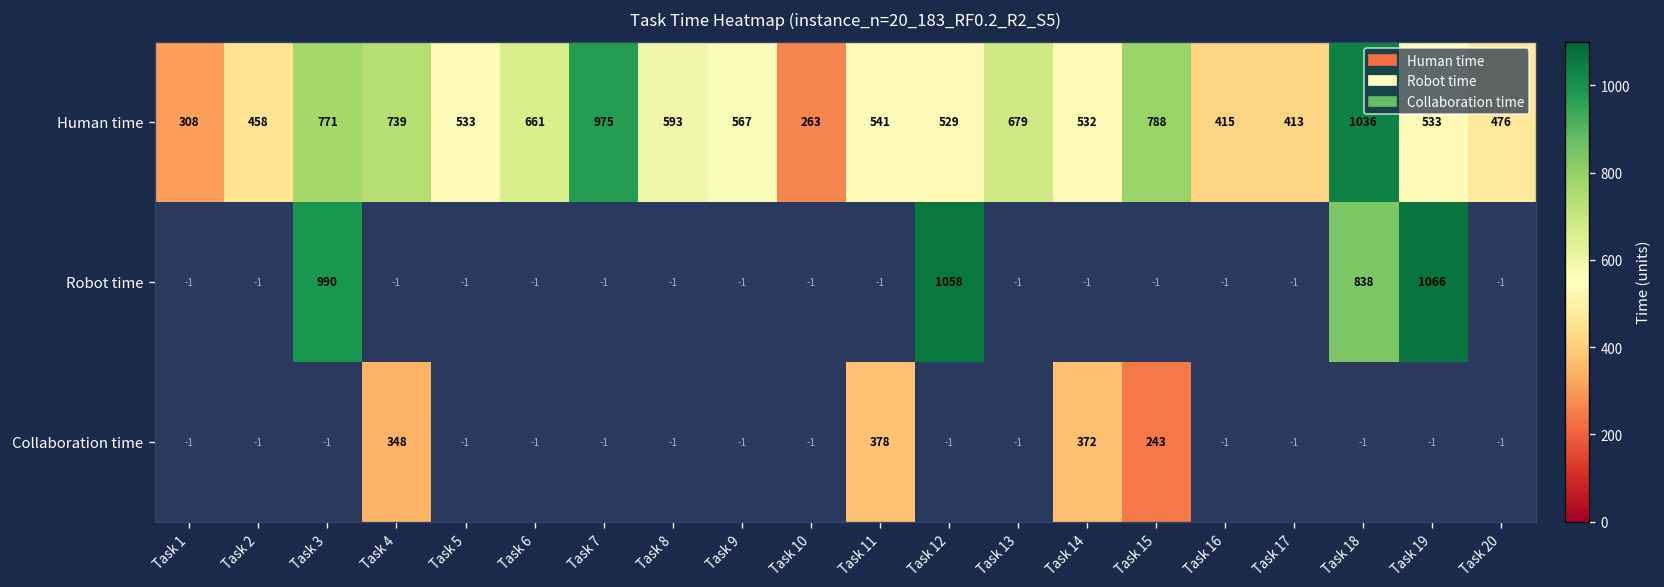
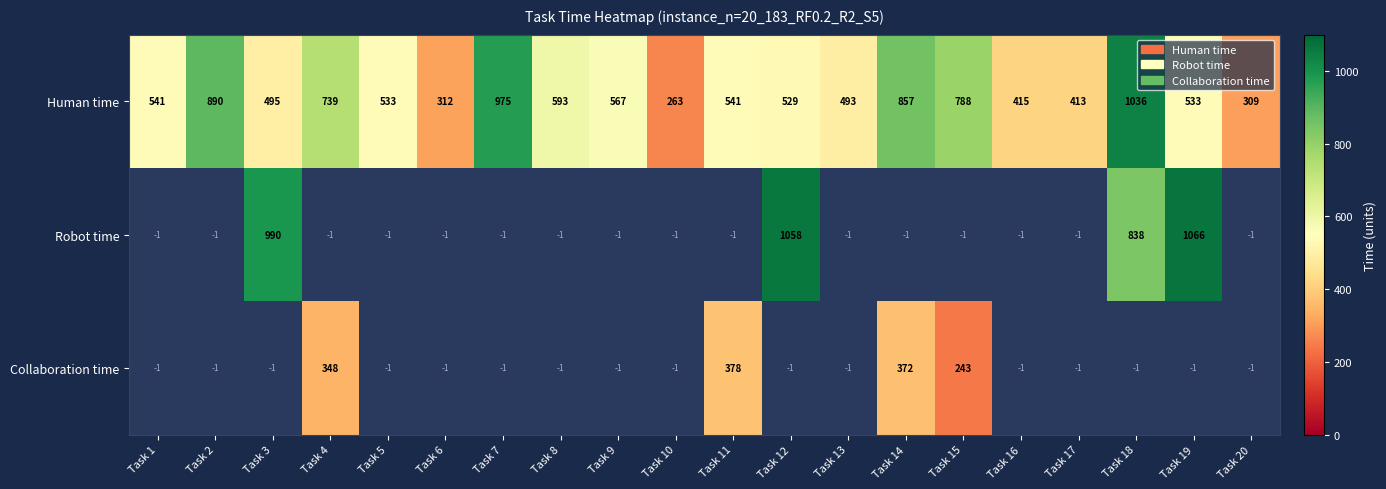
Human time, Task 1: 308 -> 541
Human time, Task 2: 458 -> 890
Human time, Task 3: 771 -> 495
Human time, Task 6: 661 -> 312
Human time, Task 13: 679 -> 493
Human time, Task 14: 532 -> 857
Human time, Task 20: 476 -> 309
